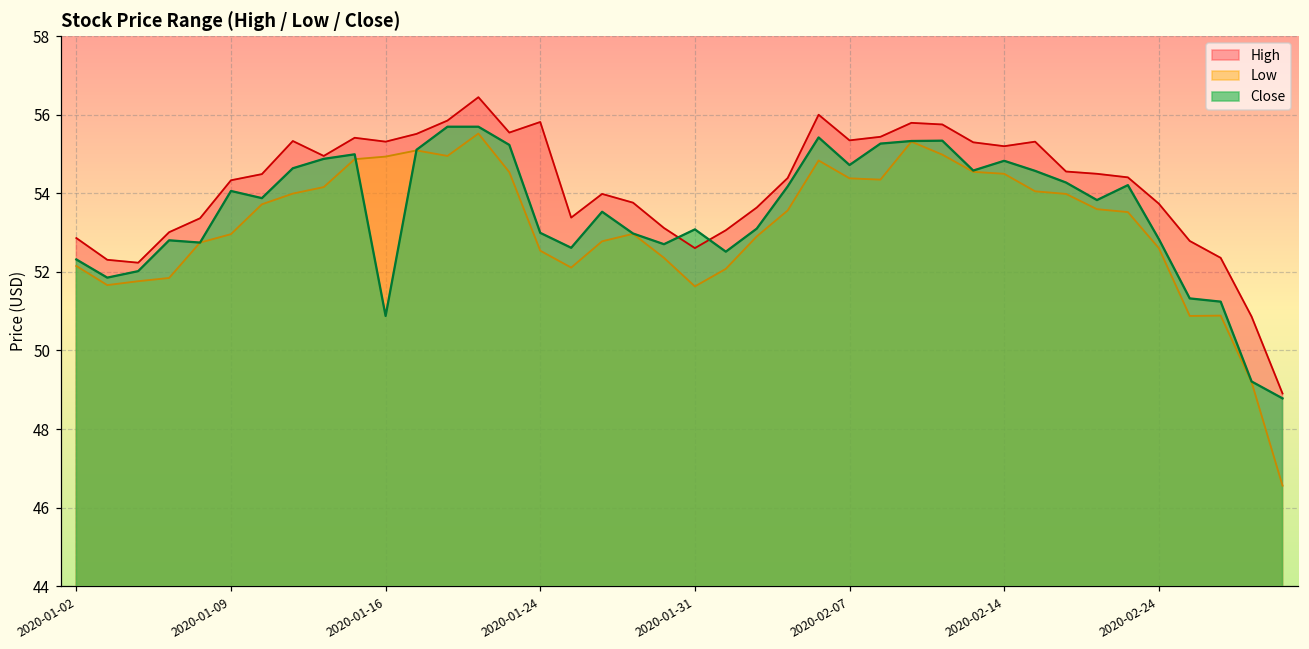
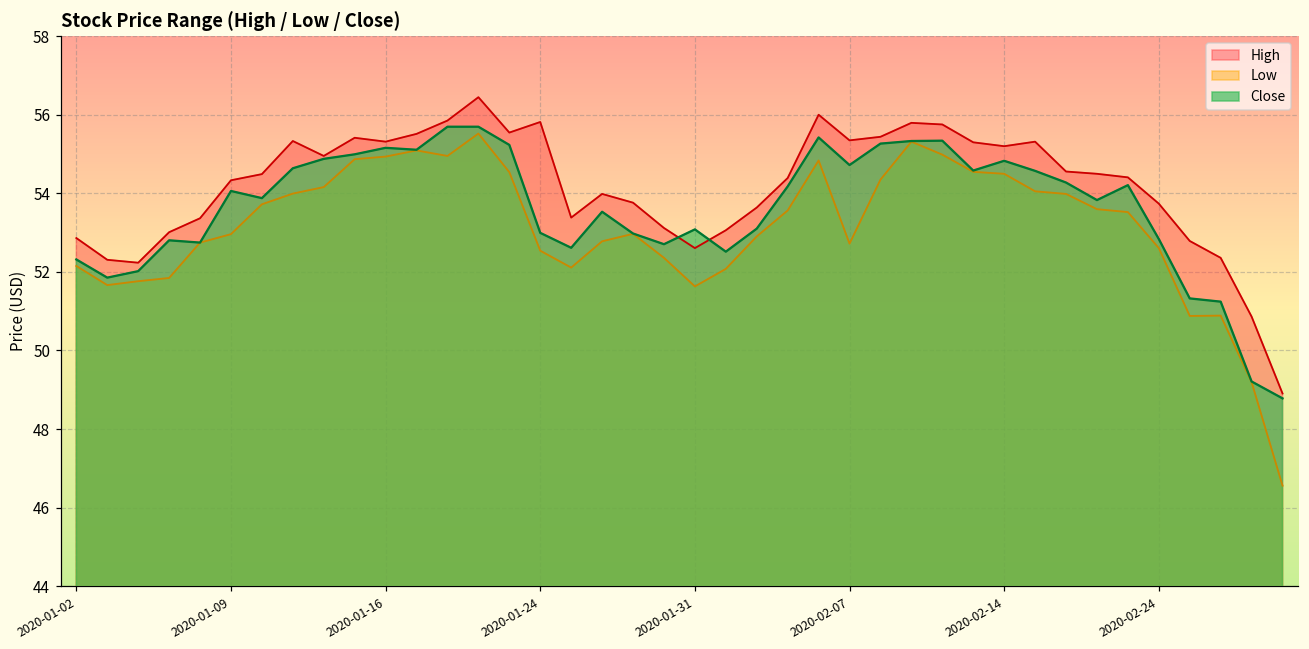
Close, 2020-01-16: 50.9 -> 55.2
Low, 2020-02-07: 54.4 -> 52.7
